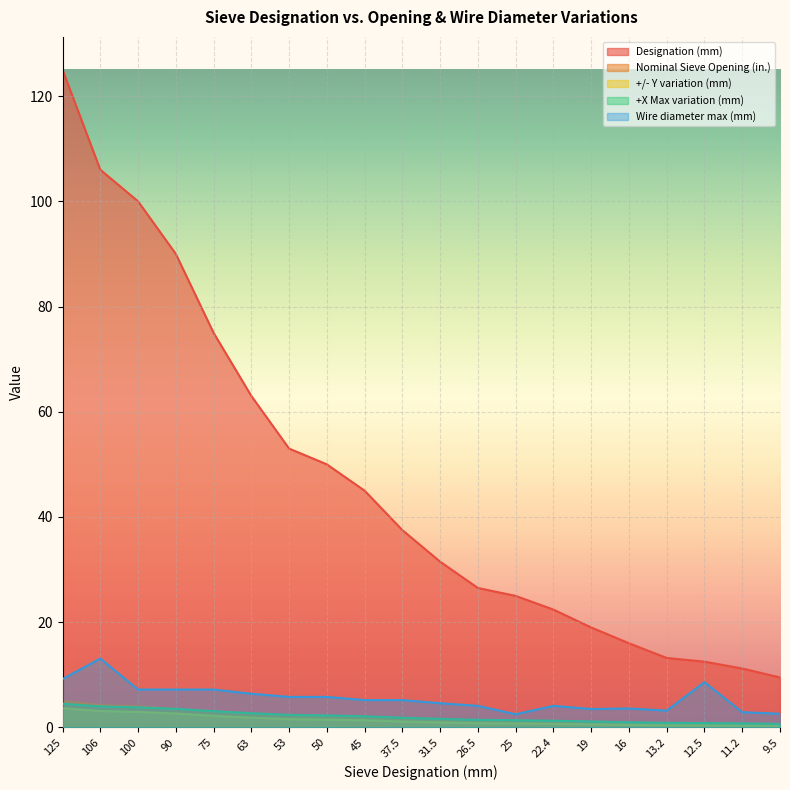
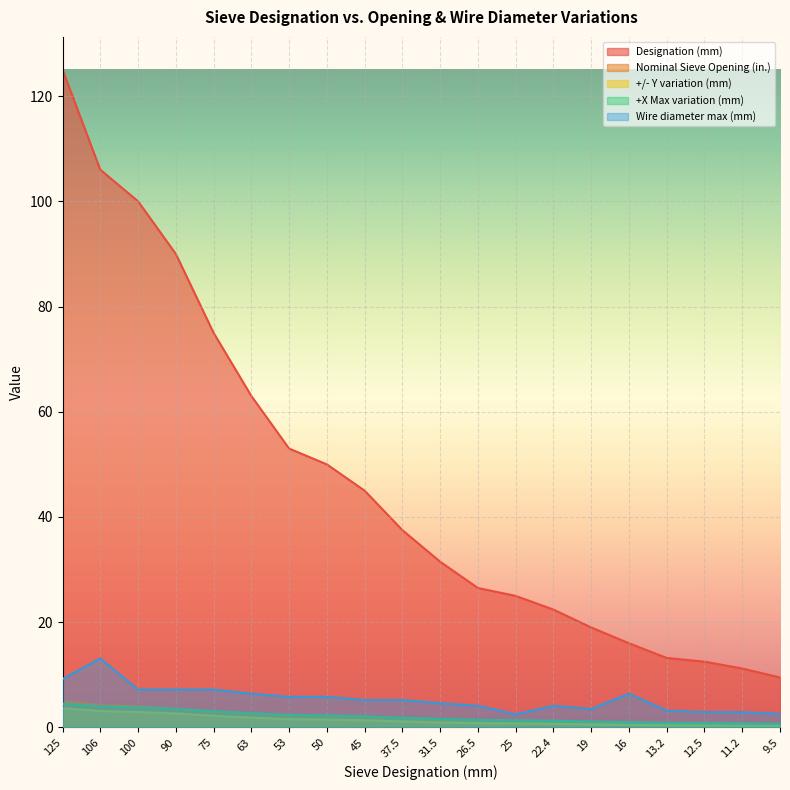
Wire diameter max (mm), 16: 4 -> 6
Wire diameter max (mm), 12.5: 9 -> 3
